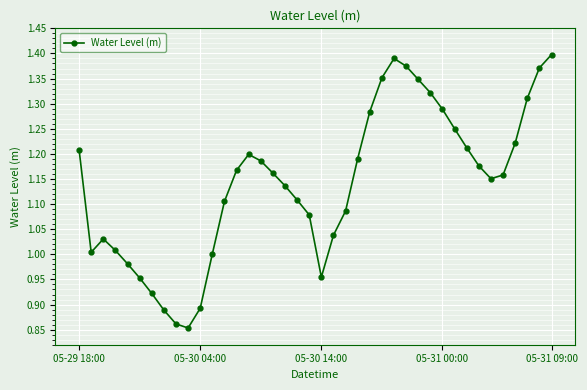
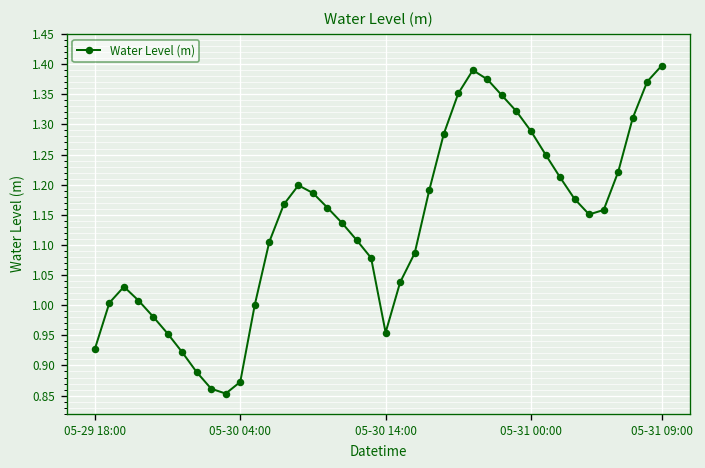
05-29 18:00: 1.21 -> 0.93
05-30 04:00: 0.89 -> 0.87
